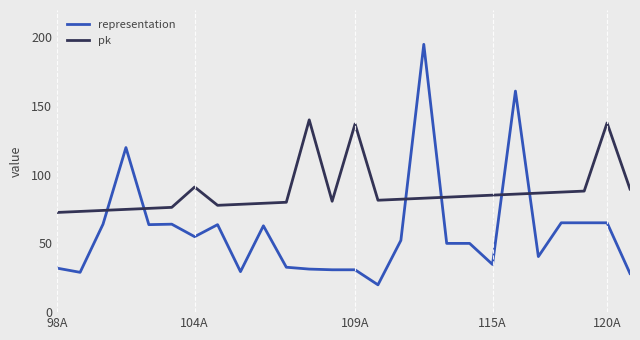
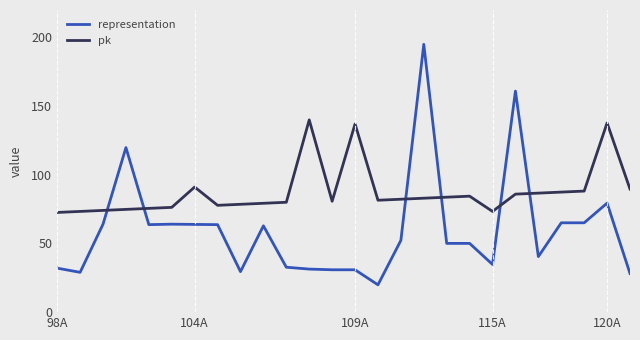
representation, 104A: 55 -> 64
pk, 115A: 85 -> 73
representation, 120A: 65 -> 79
